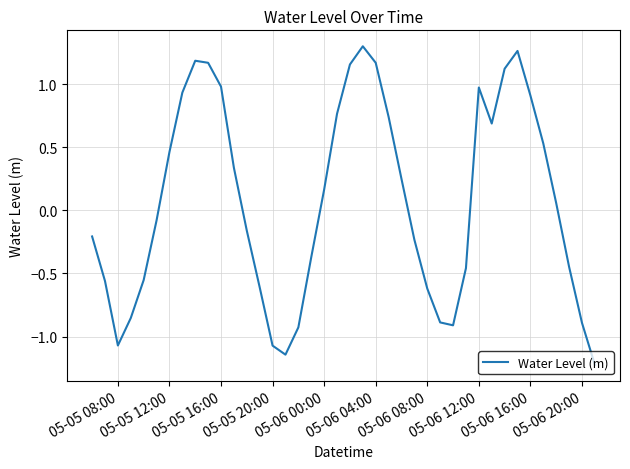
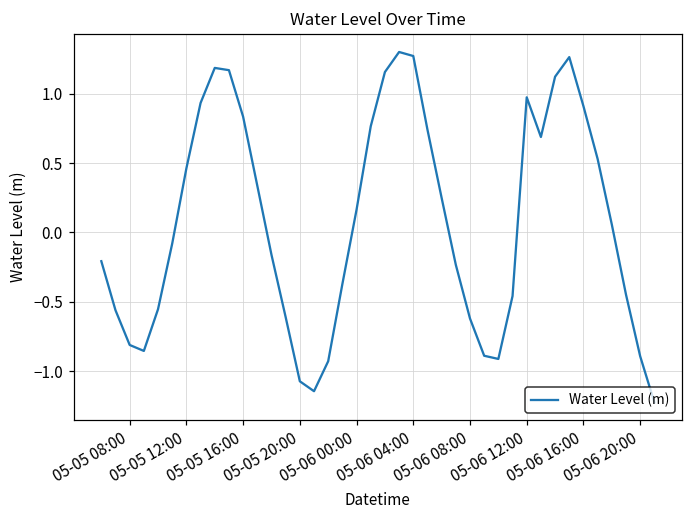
05-05 08:00: -1.07 -> -0.81
05-05 16:00: 0.98 -> 0.83
05-06 04:00: 1.17 -> 1.27
